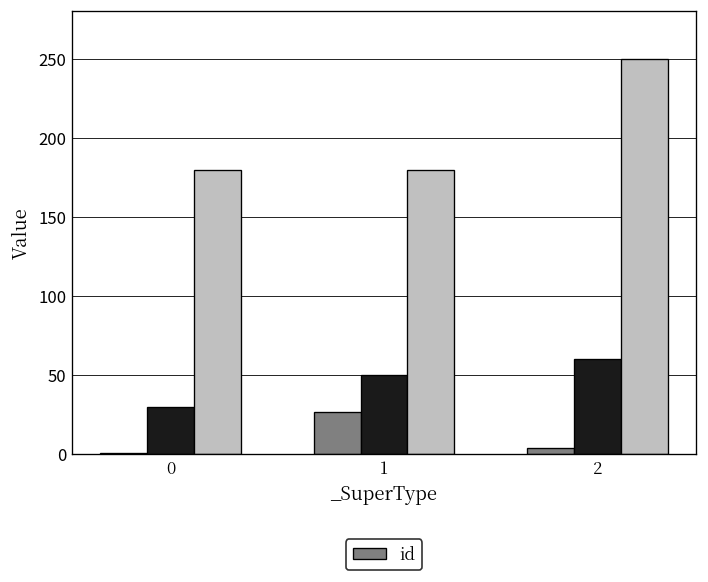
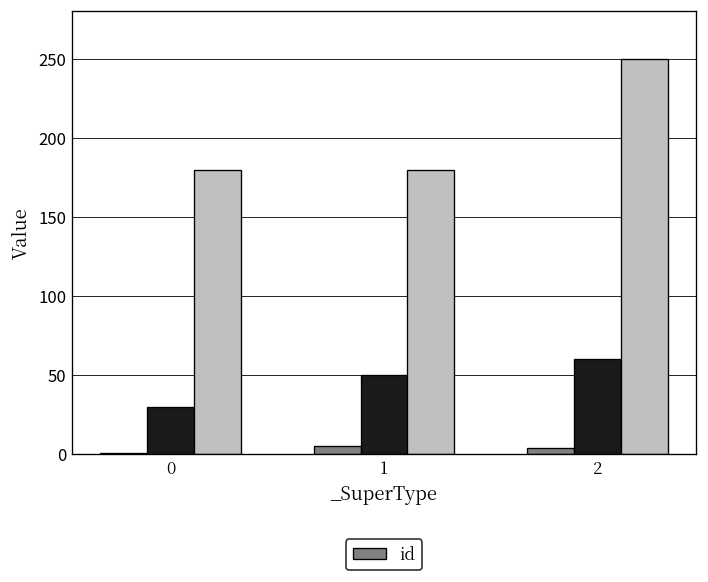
id, 1: 26 -> 5
